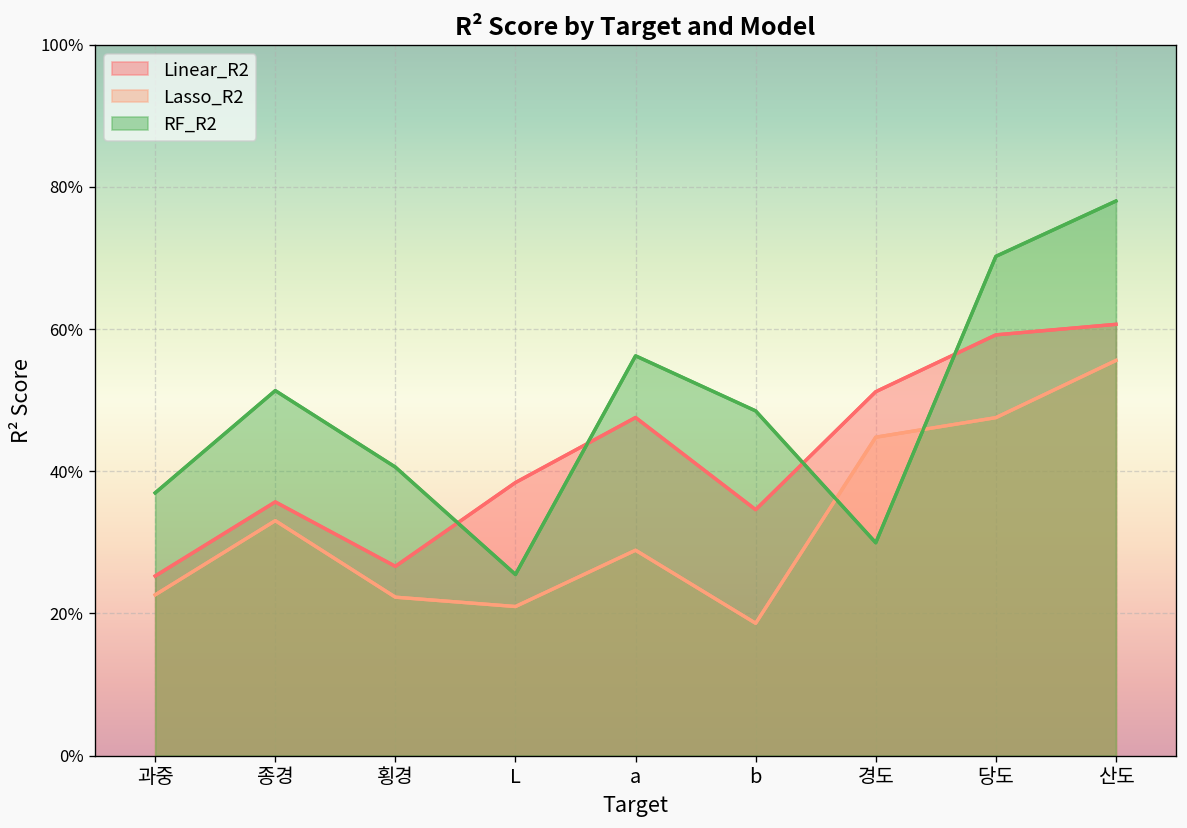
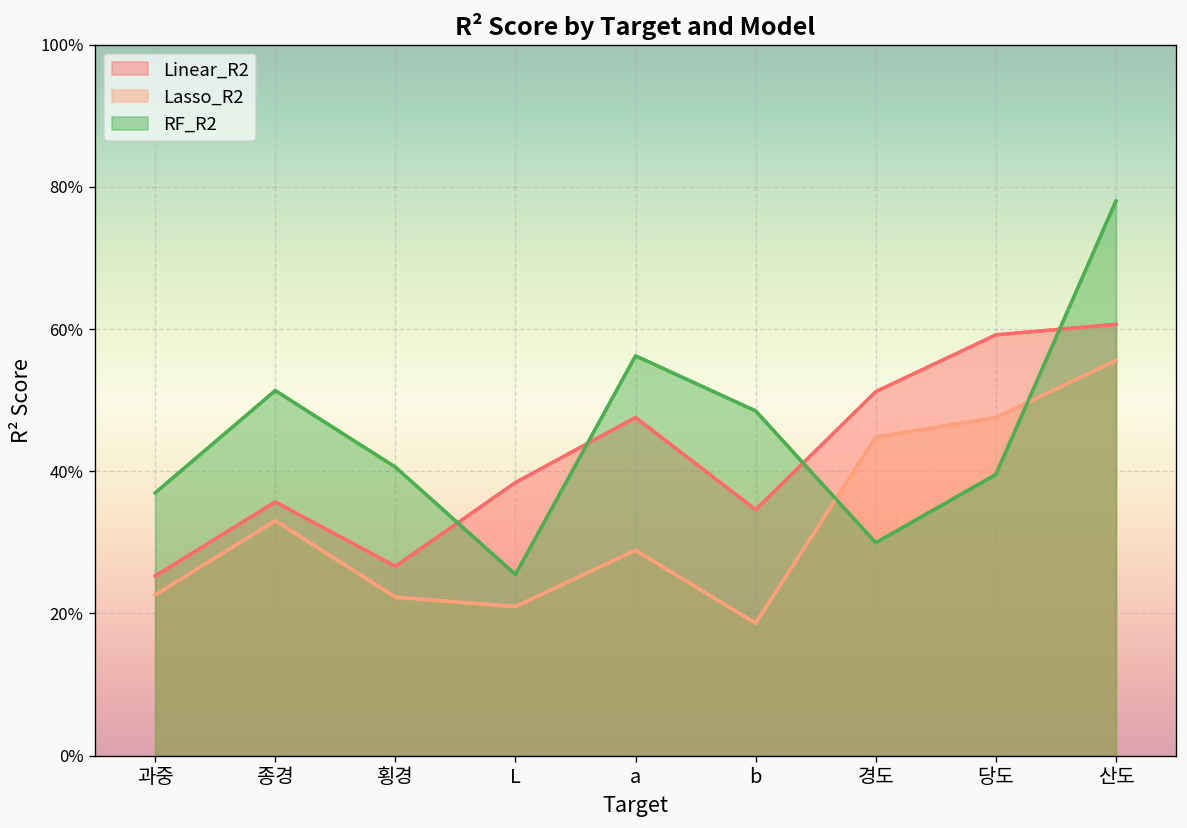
RF_R2, 당도: 70% -> 40%
